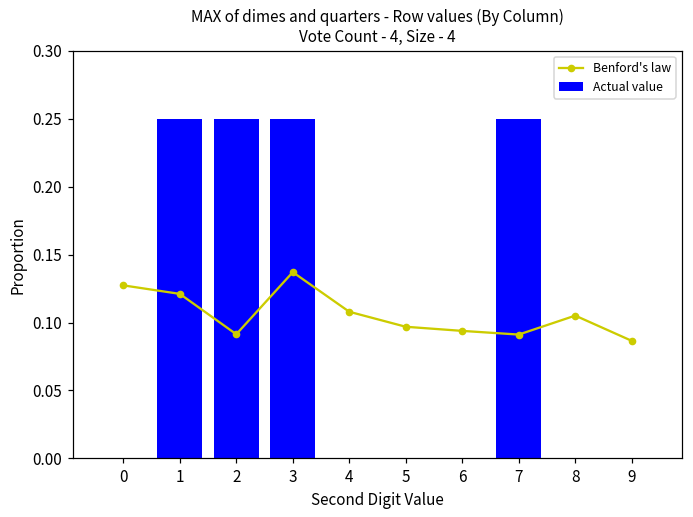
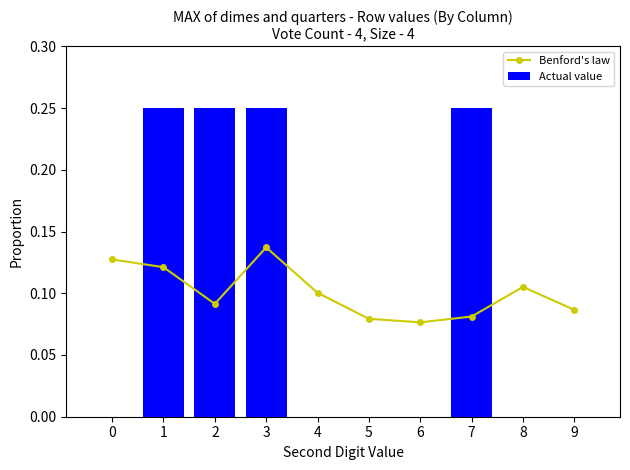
Benford's law, 4: 0.108 -> 0.100
Benford's law, 5: 0.097 -> 0.079
Benford's law, 6: 0.094 -> 0.076
Benford's law, 7: 0.091 -> 0.081
